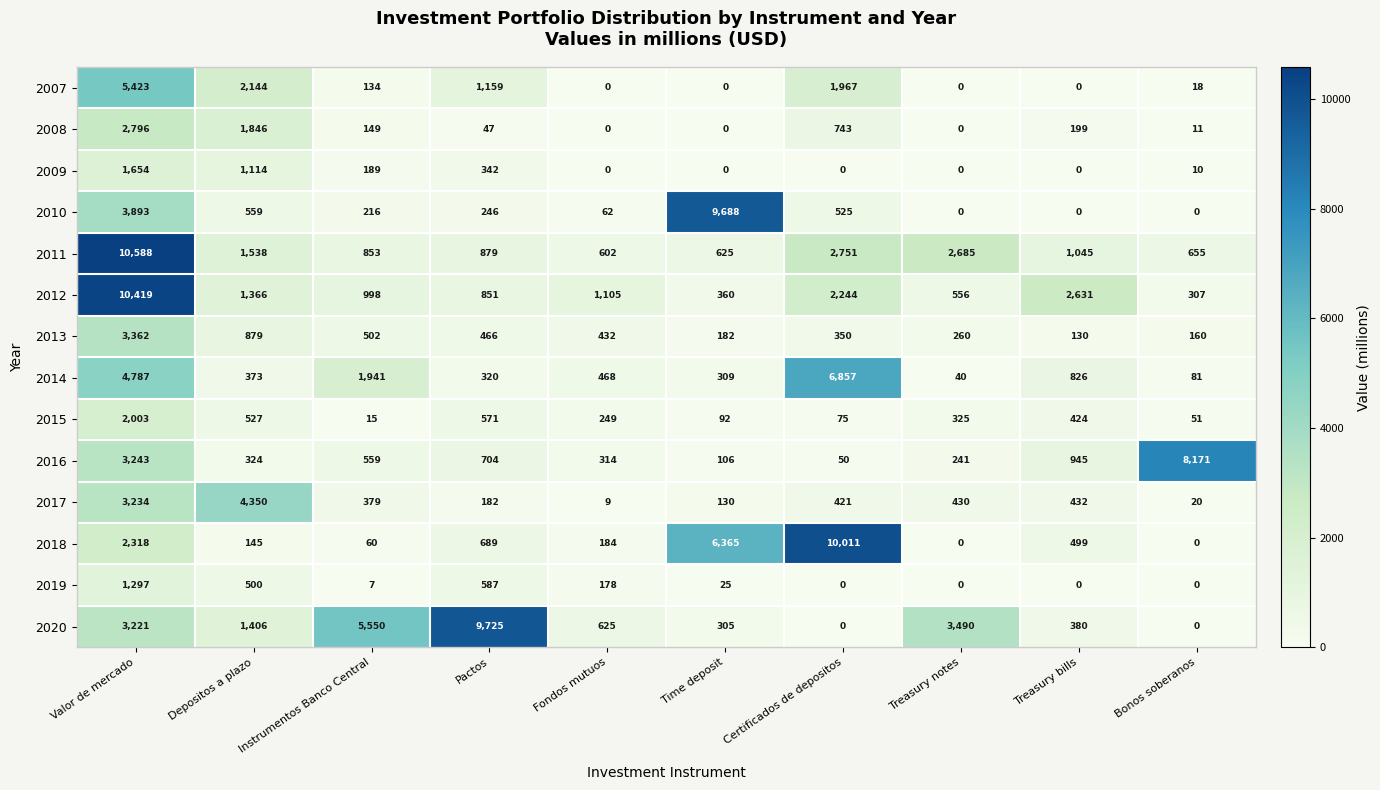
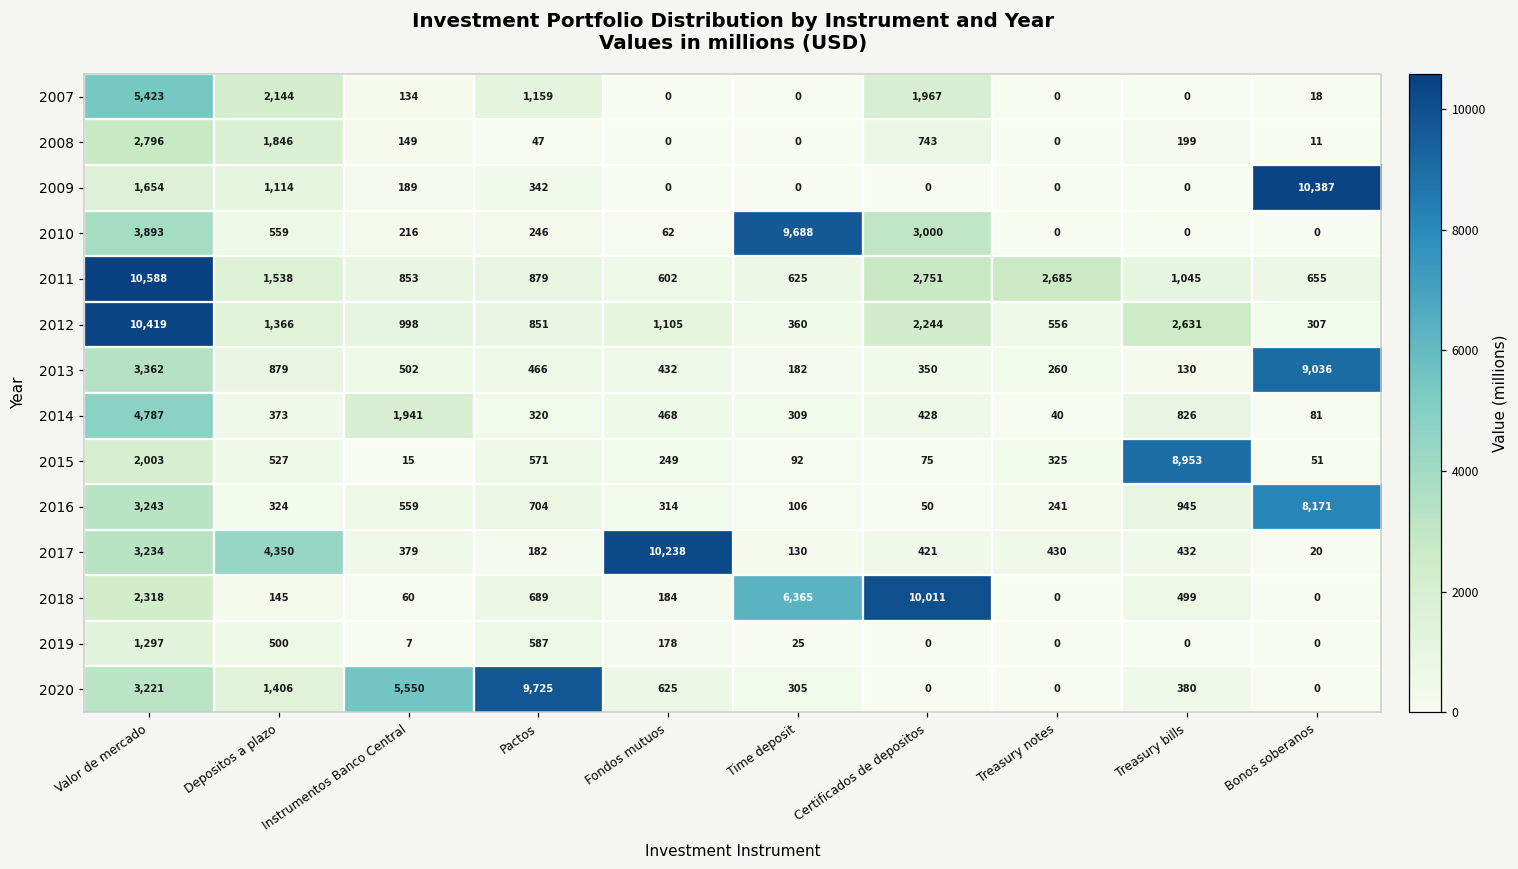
2009, Bonos soberanos: 10 -> 10,387
2010, Certificados de depositos: 525 -> 3,000
2013, Bonos soberanos: 160 -> 9,036
2014, Certificados de depositos: 6,857 -> 428
2015, Treasury bills: 424 -> 8,953
2017, Fondos mutuos: 9 -> 10,238
2020, Treasury notes: 3,490 -> 0
